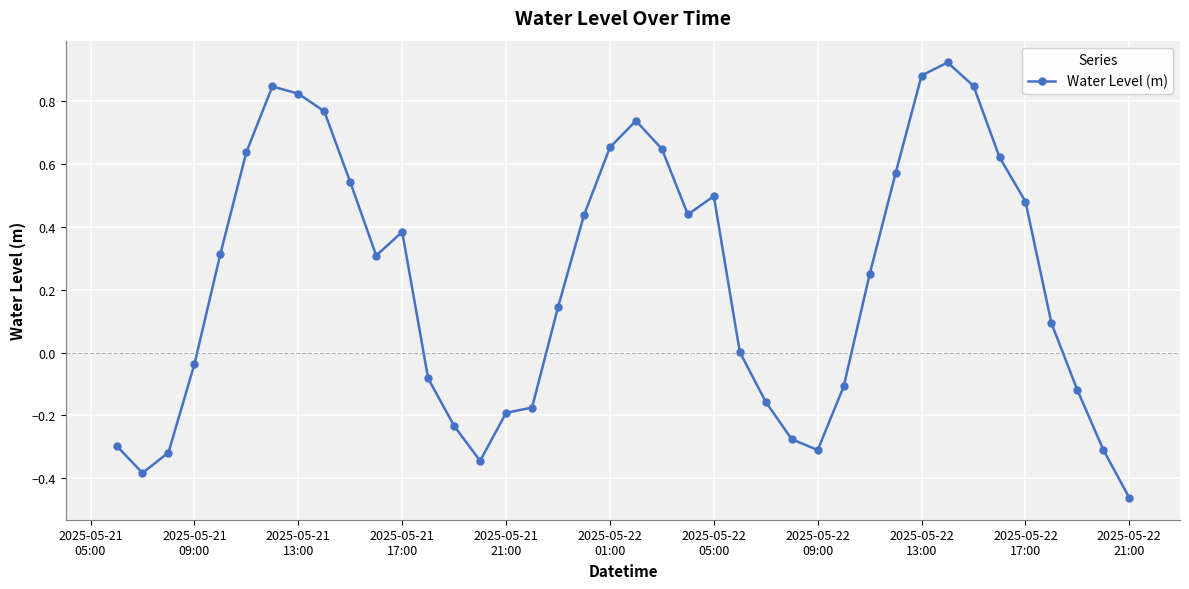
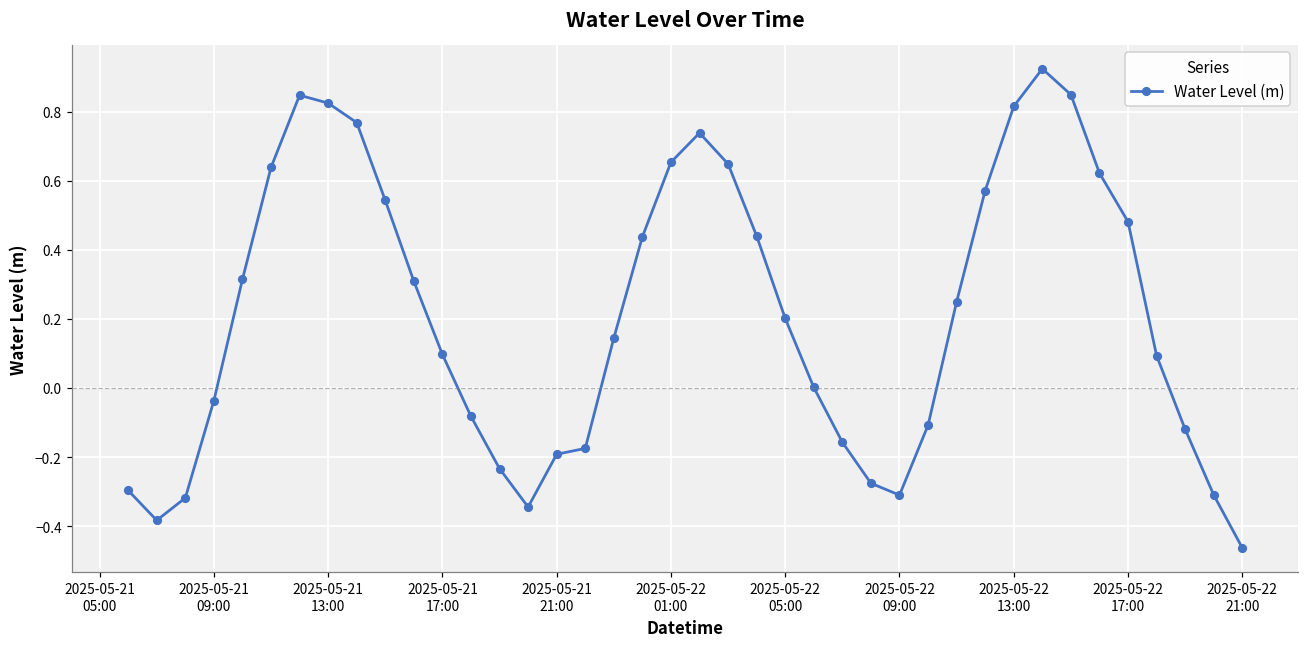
2025-05-21 17:00: 0.38 -> 0.10
2025-05-22 05:00: 0.50 -> 0.20
2025-05-22 13:00: 0.88 -> 0.82
